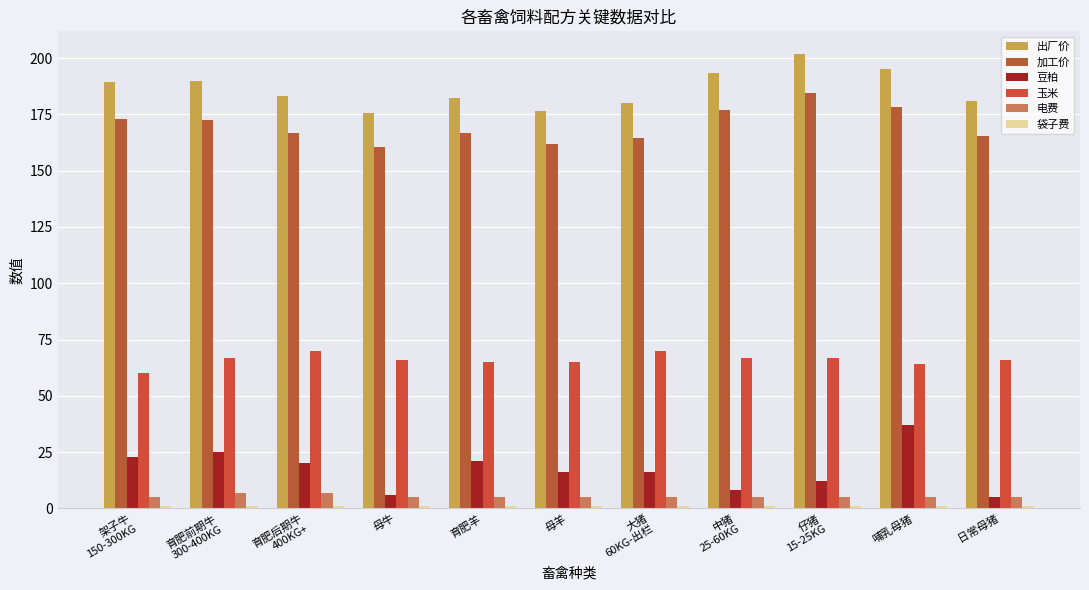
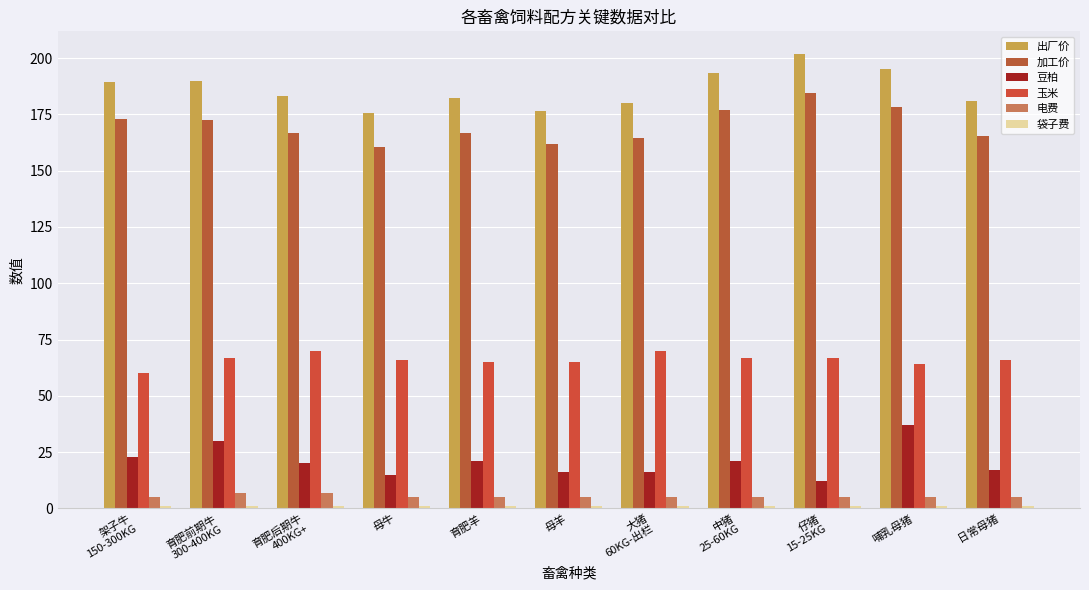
豆柏, 育肥前期牛 300-400KG: 25 -> 30
豆柏, 母牛: 6 -> 15
豆柏, 中猪 25-60KG: 8 -> 21
豆柏, 日常母猪: 5 -> 17
